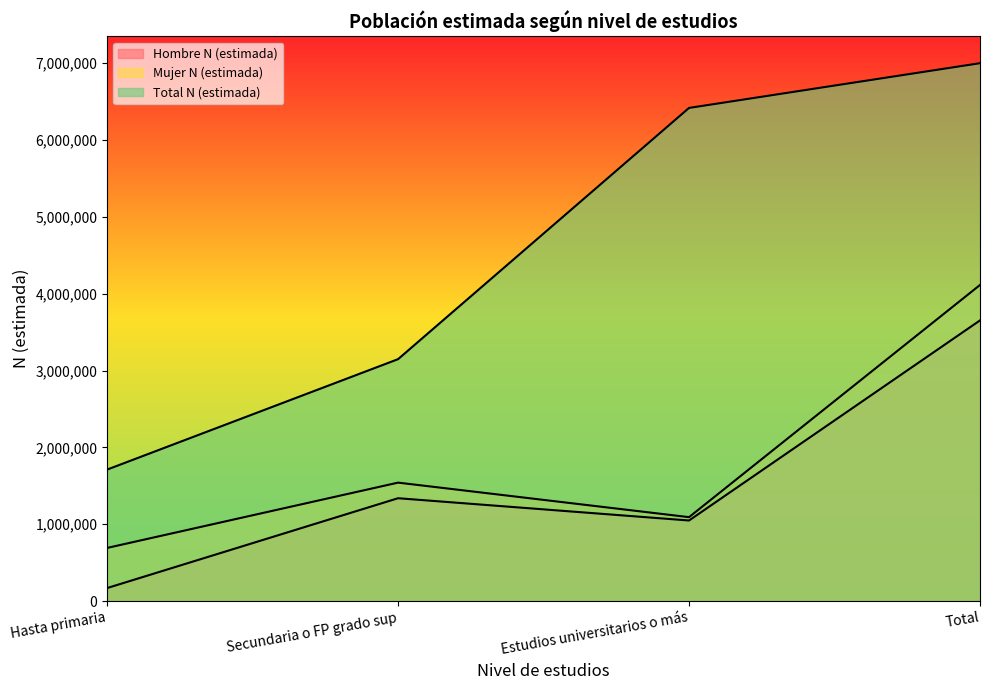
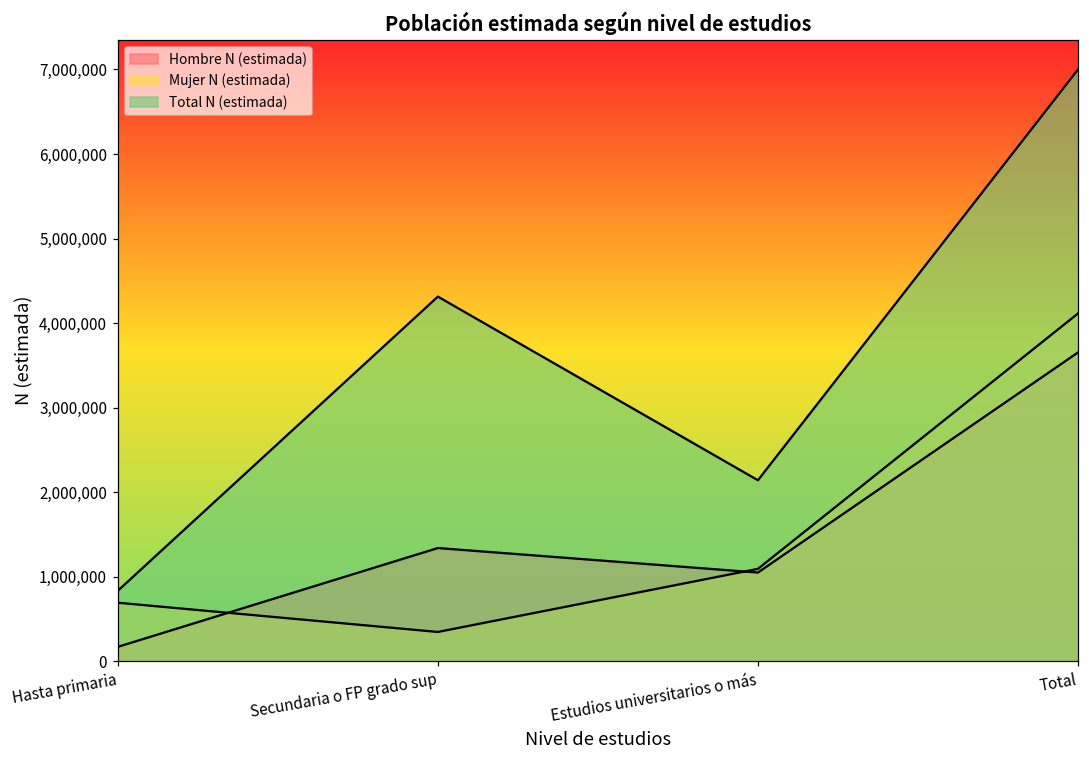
Total N (estimada), Hasta primaria: 1,700,000 -> 800,000
Mujer N (estimada), Secundaria o FP grado sup: 1,500,000 -> 300,000
Total N (estimada), Secundaria o FP grado sup: 3,100,000 -> 4,300,000
Total N (estimada), Estudios universitarios o más: 6,400,000 -> 2,100,000
